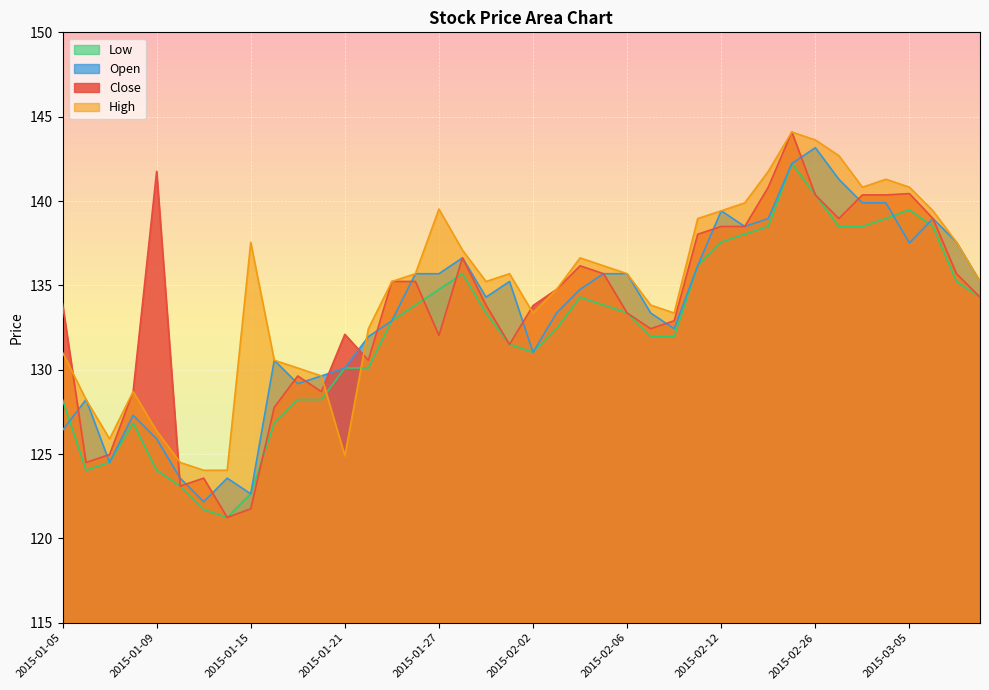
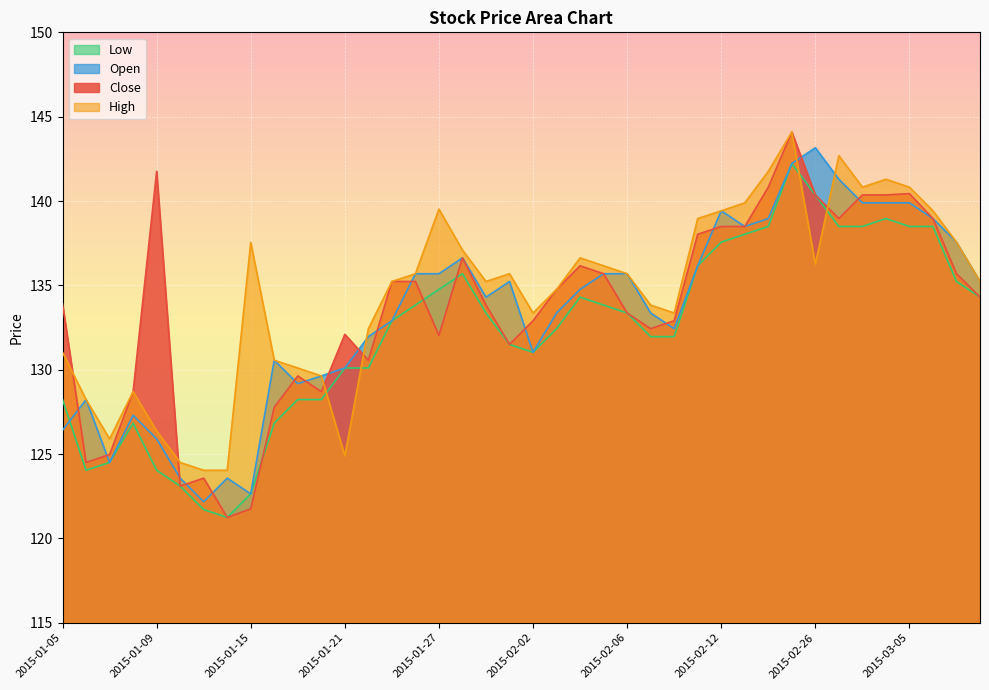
Close, 2015-02-02: 133.8 -> 132.9
High, 2015-02-26: 143.6 -> 136.3
Low, 2015-03-05: 139.5 -> 138.5
Open, 2015-03-05: 137.5 -> 139.9
